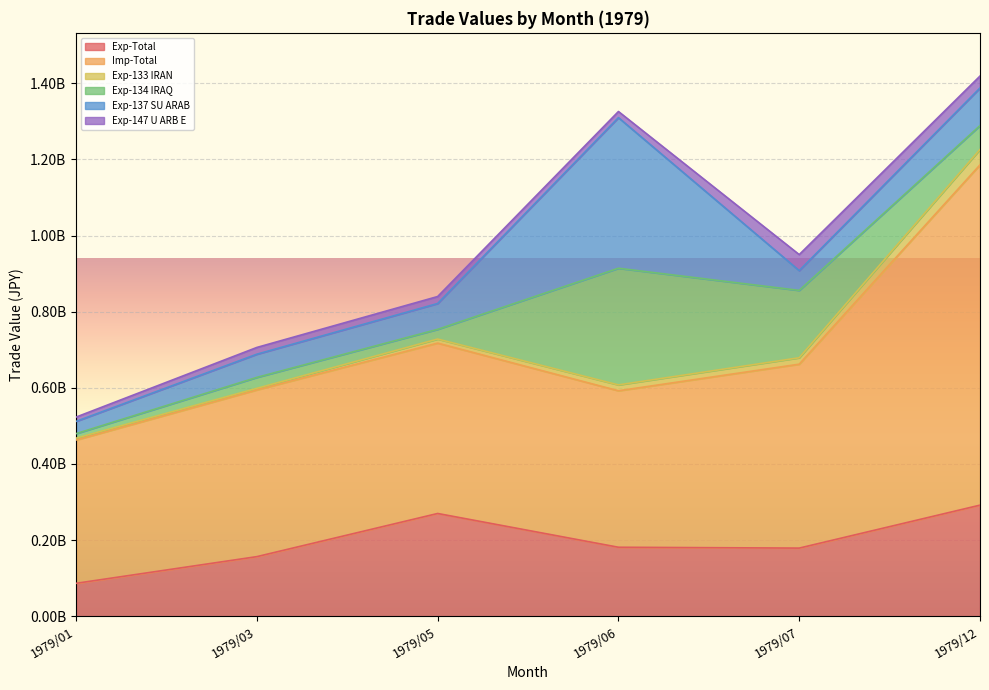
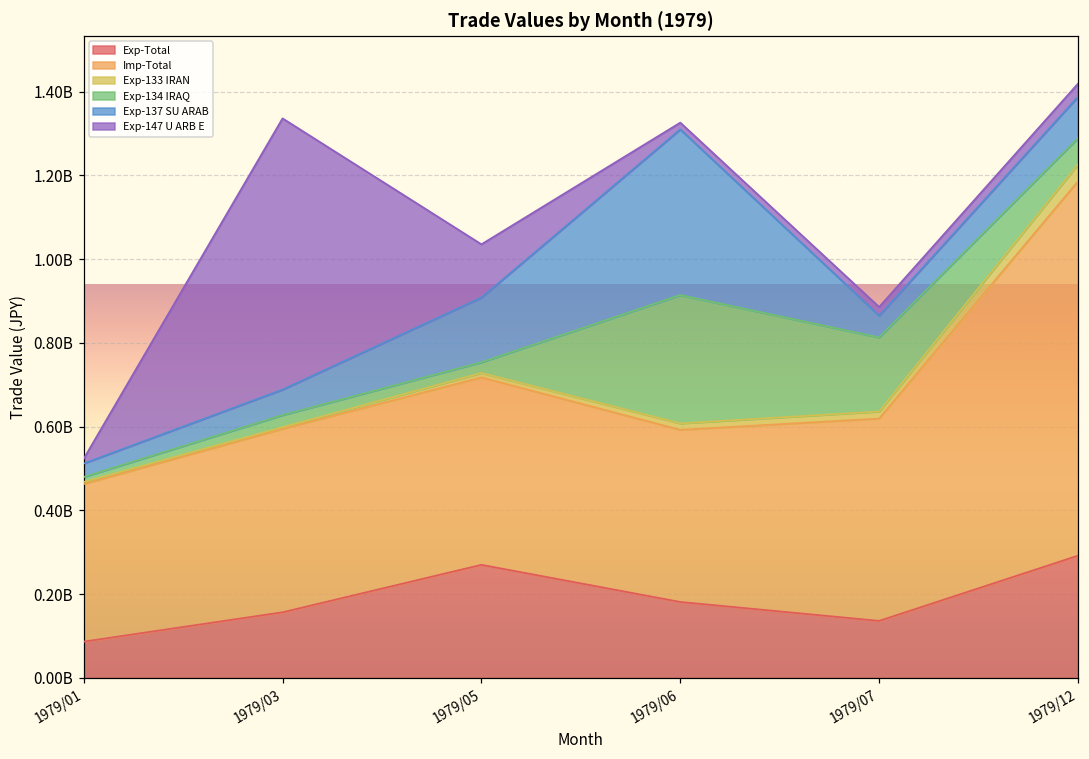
Exp-147 U ARB E, 1979/03: 20000000 -> 650000000
Exp-137 SU ARAB, 1979/05: 70000000 -> 150000000
Exp-147 U ARB E, 1979/05: 20000000 -> 130000000
Exp-Total, 1979/07: 180000000 -> 140000000
Exp-147 U ARB E, 1979/07: 40000000 -> 20000000
